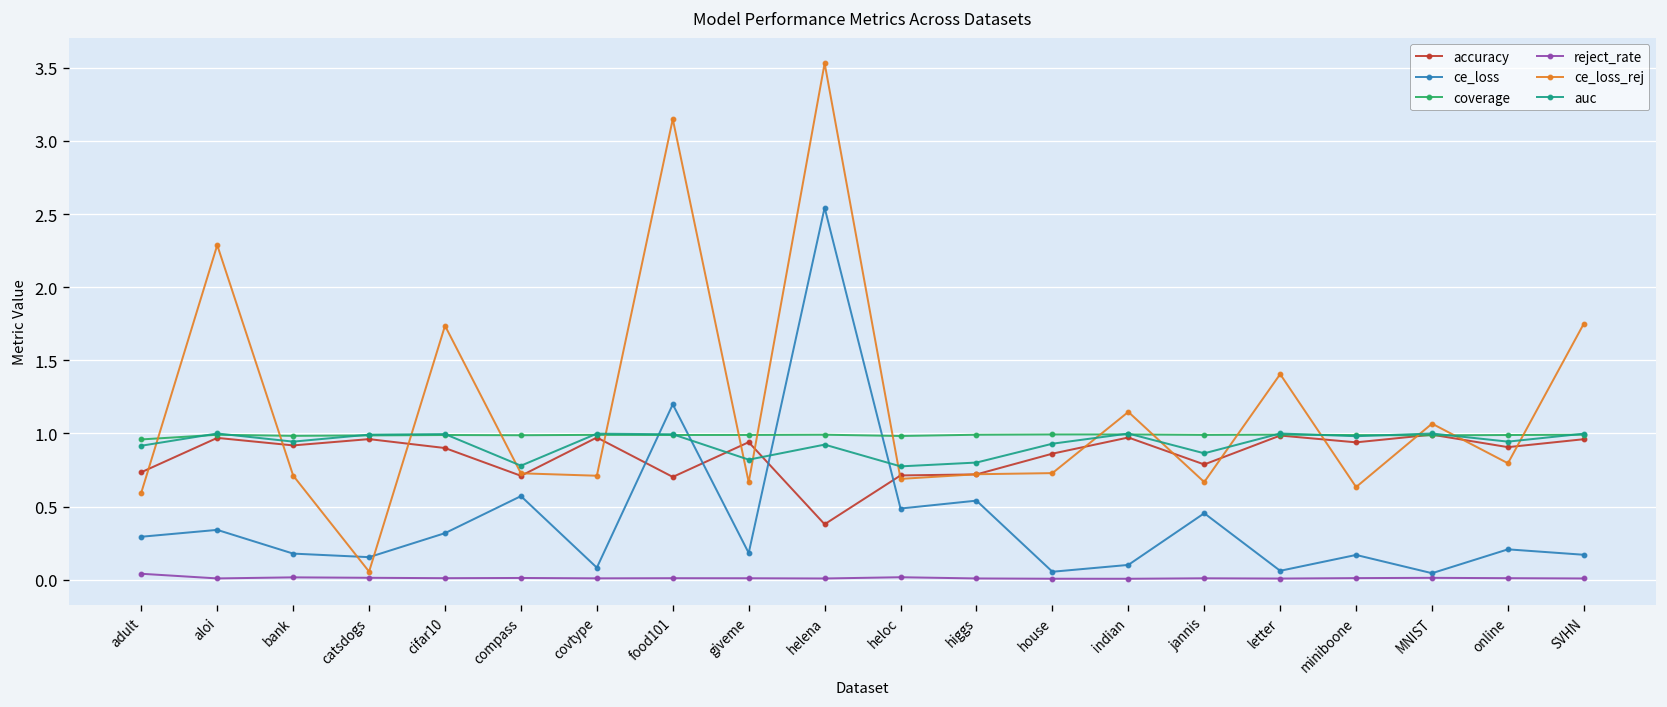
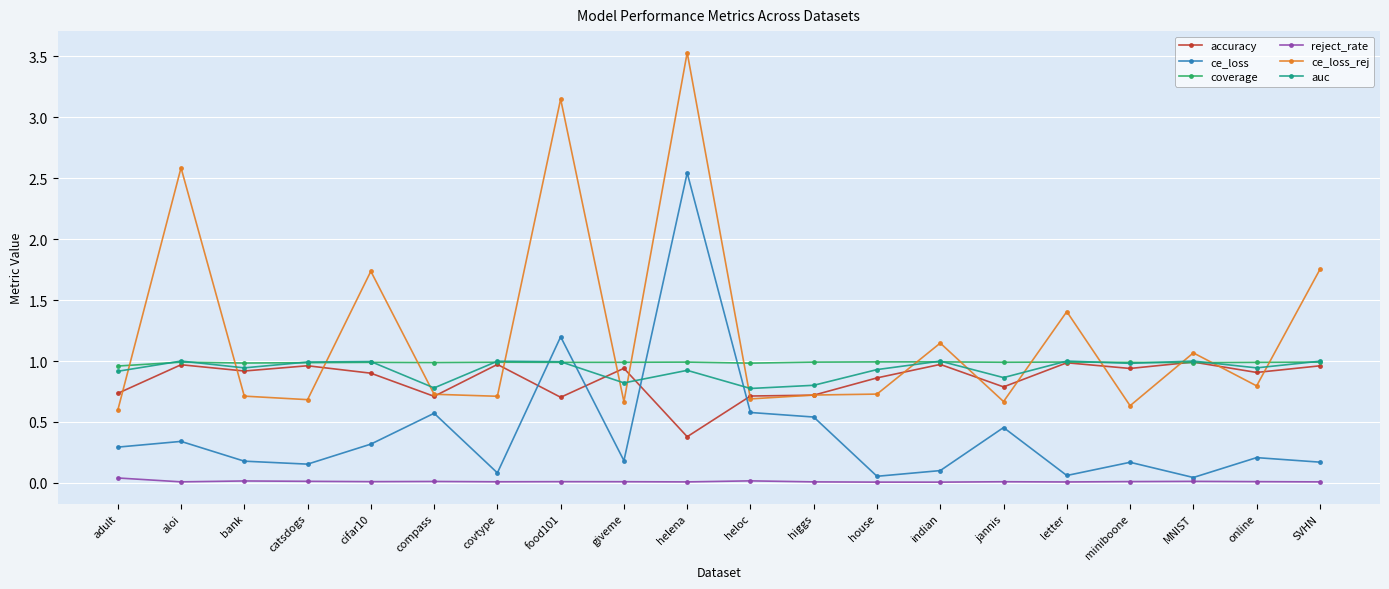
ce_loss_rej, aloi: 2.29 -> 2.59
ce_loss_rej, catsdogs: 0.06 -> 0.68
ce_loss, heloc: 0.49 -> 0.58
